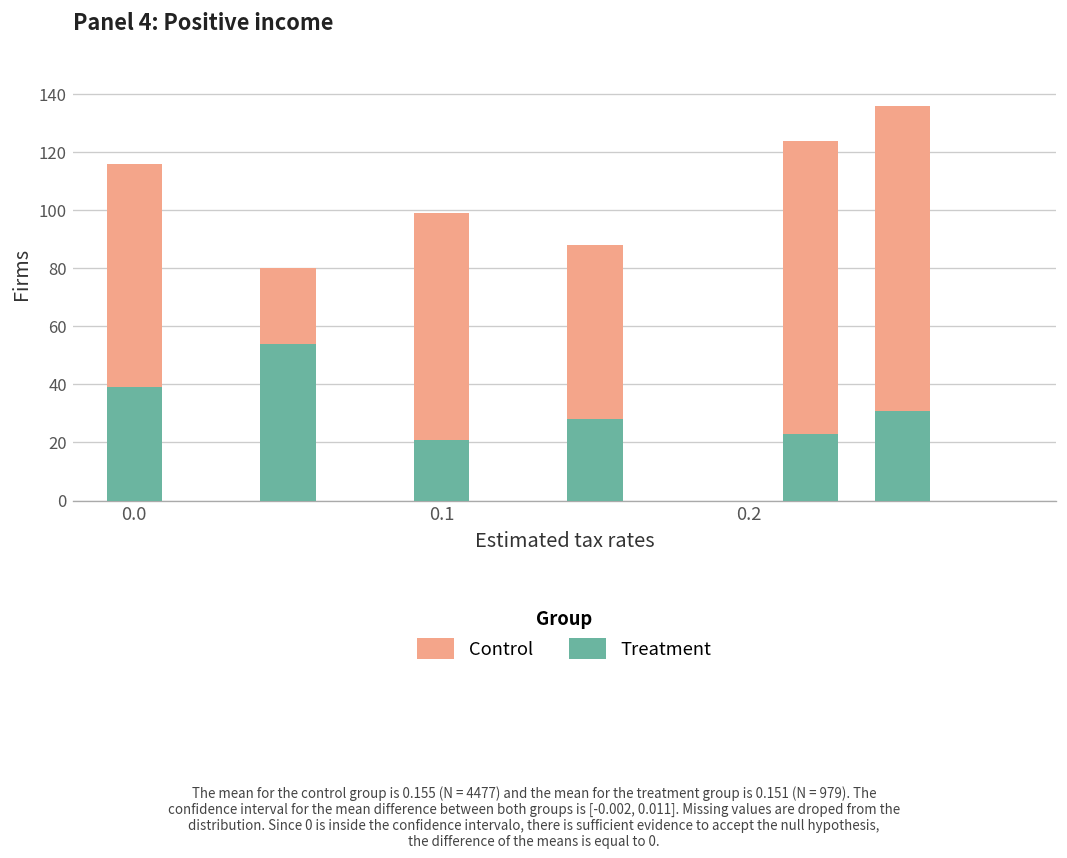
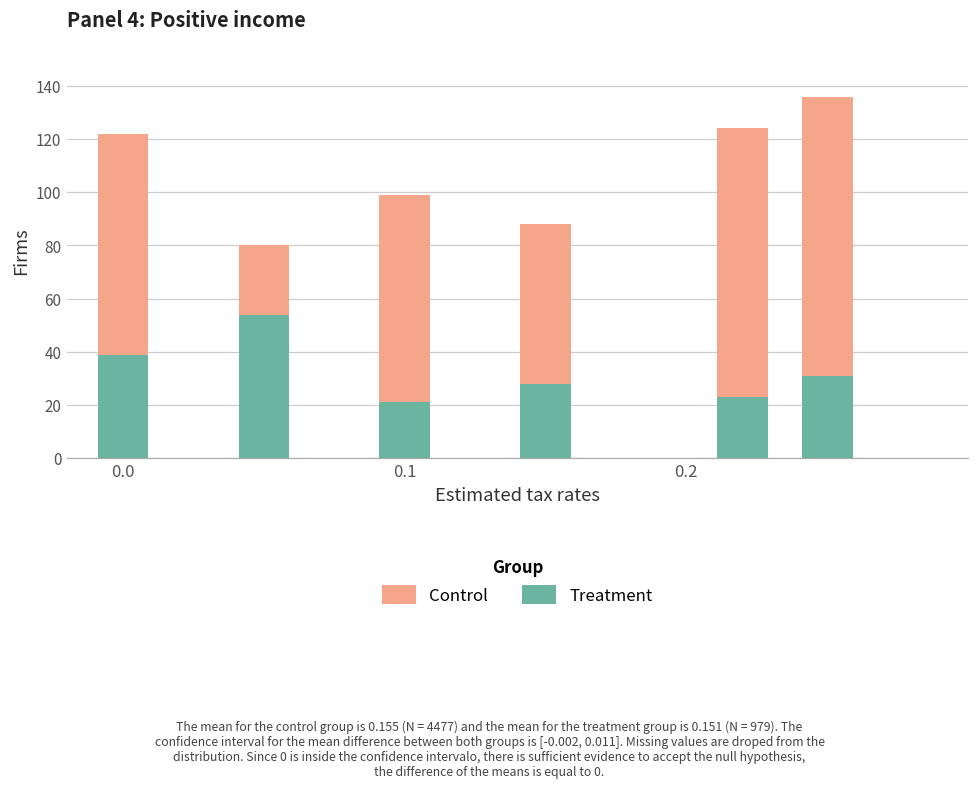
Control, 0.0: 116 -> 122
